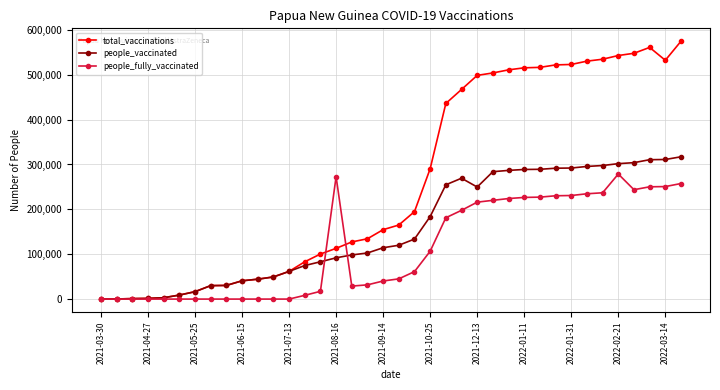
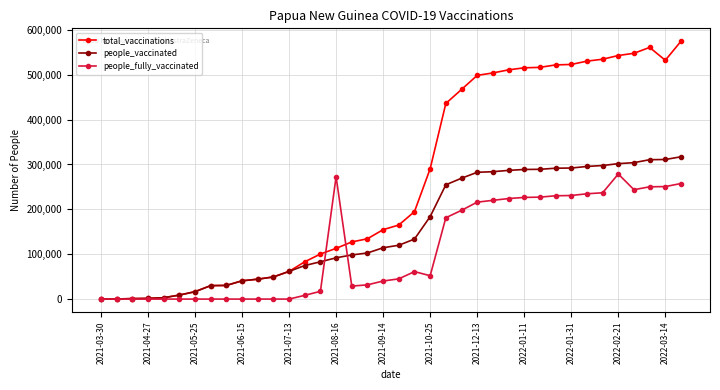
people_fully_vaccinated, 2021-10-25: 110,000 -> 50,000
people_vaccinated, 2021-12-13: 250,000 -> 280,000
